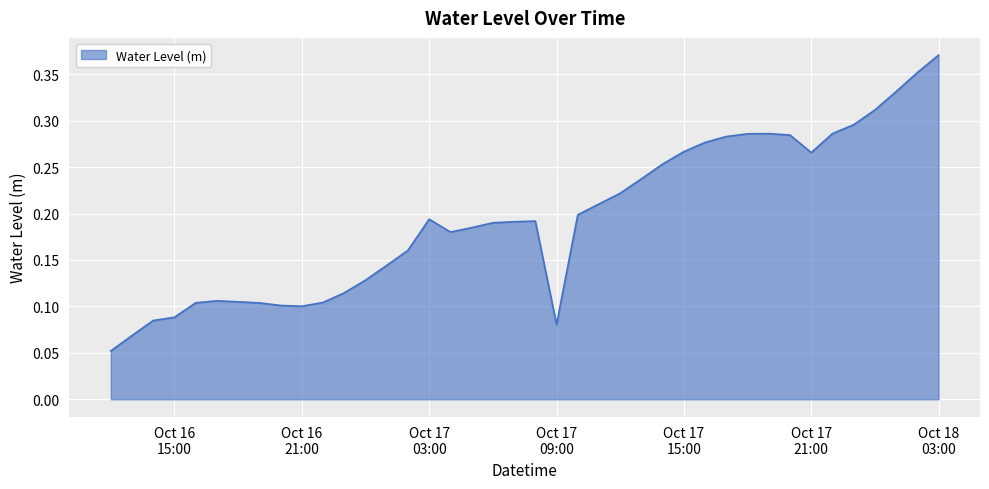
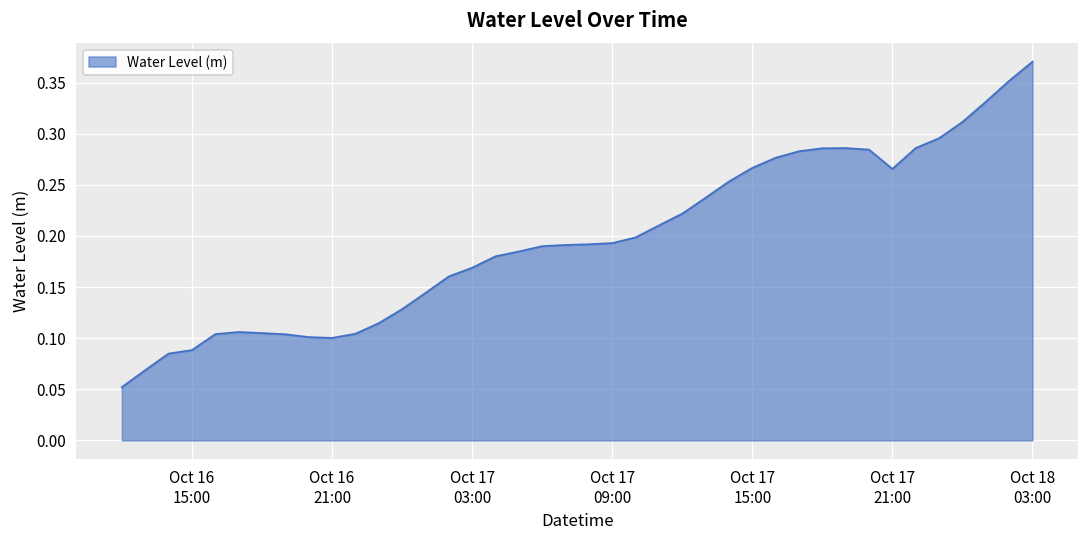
Oct 17 03:00: 0.19 -> 0.17
Oct 17 09:00: 0.08 -> 0.19
